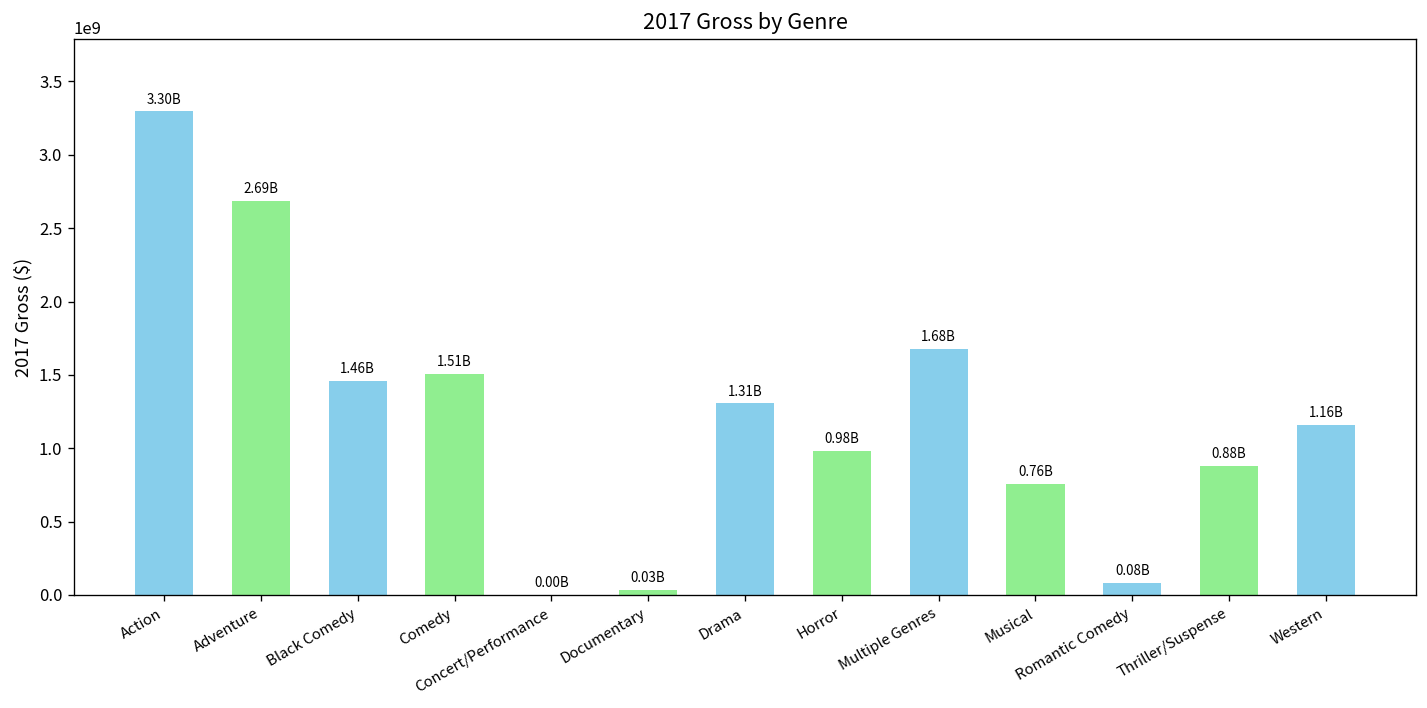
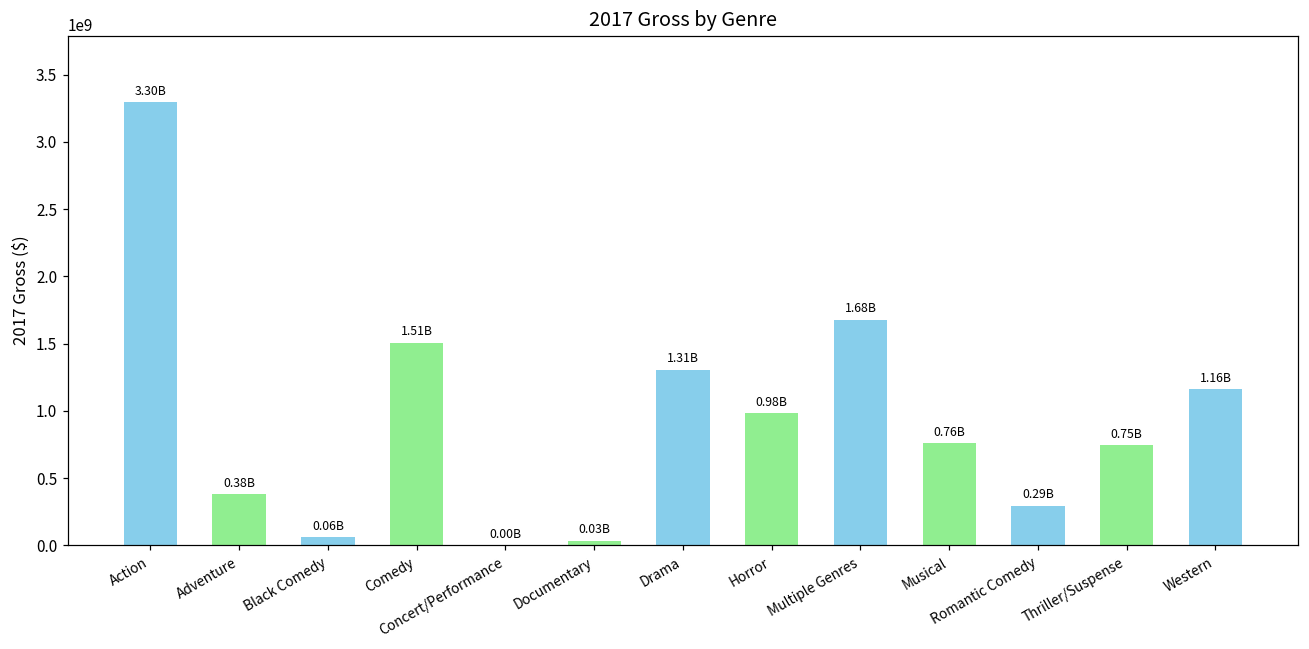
Adventure: 2.69B -> 0.38B
Black Comedy: 1.46B -> 0.06B
Romantic Comedy: 0.08B -> 0.29B
Thriller/Suspense: 0.88B -> 0.75B
